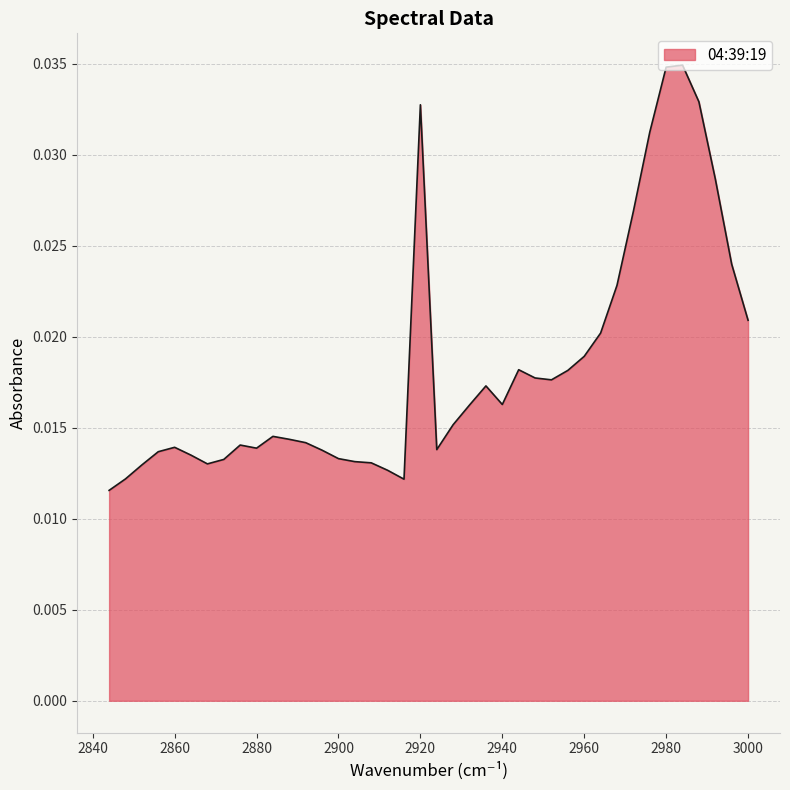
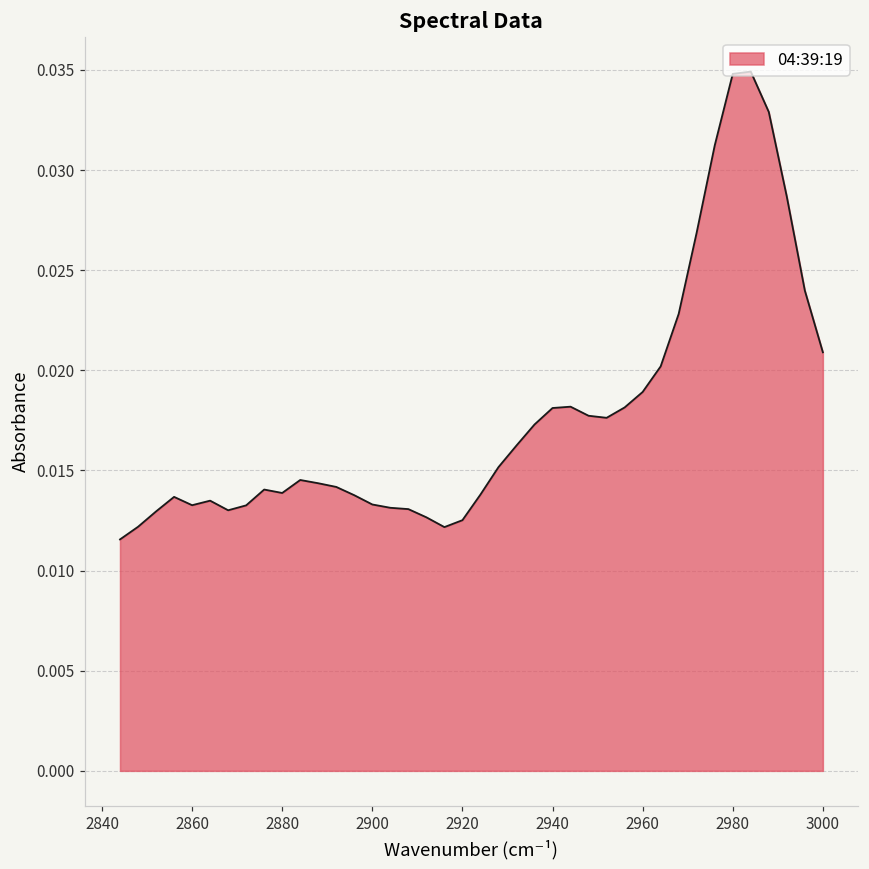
2860: 0.0139 -> 0.0133
2920: 0.0327 -> 0.0125
2940: 0.0163 -> 0.0181
